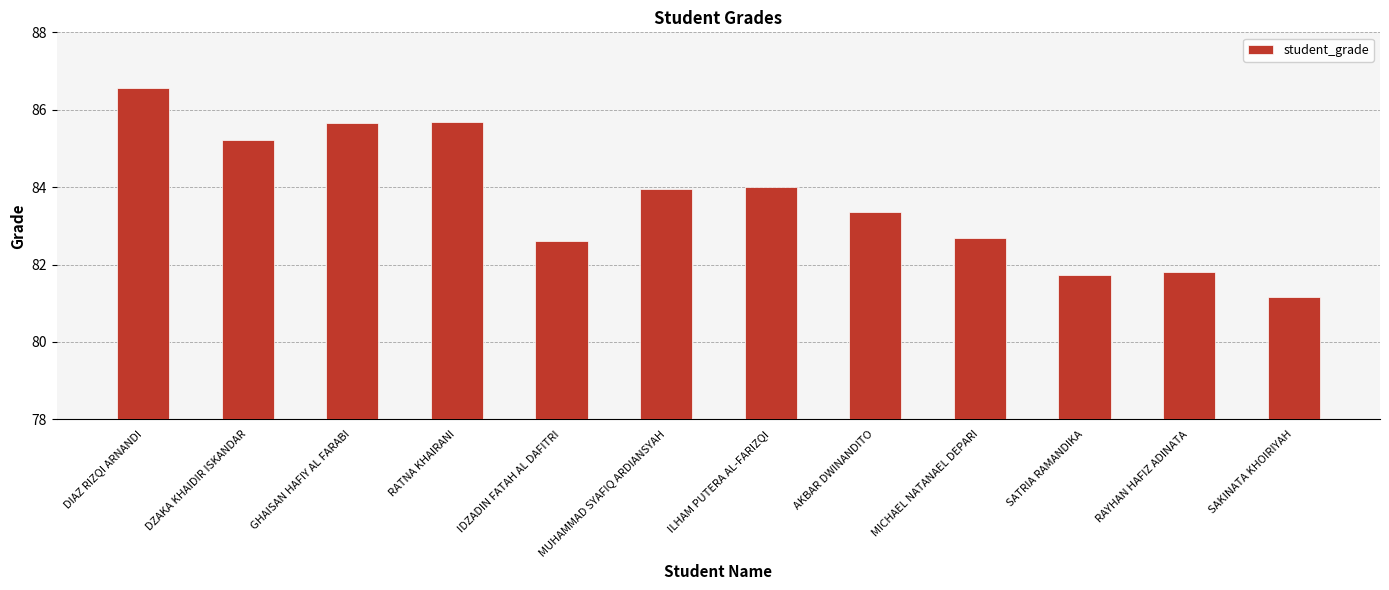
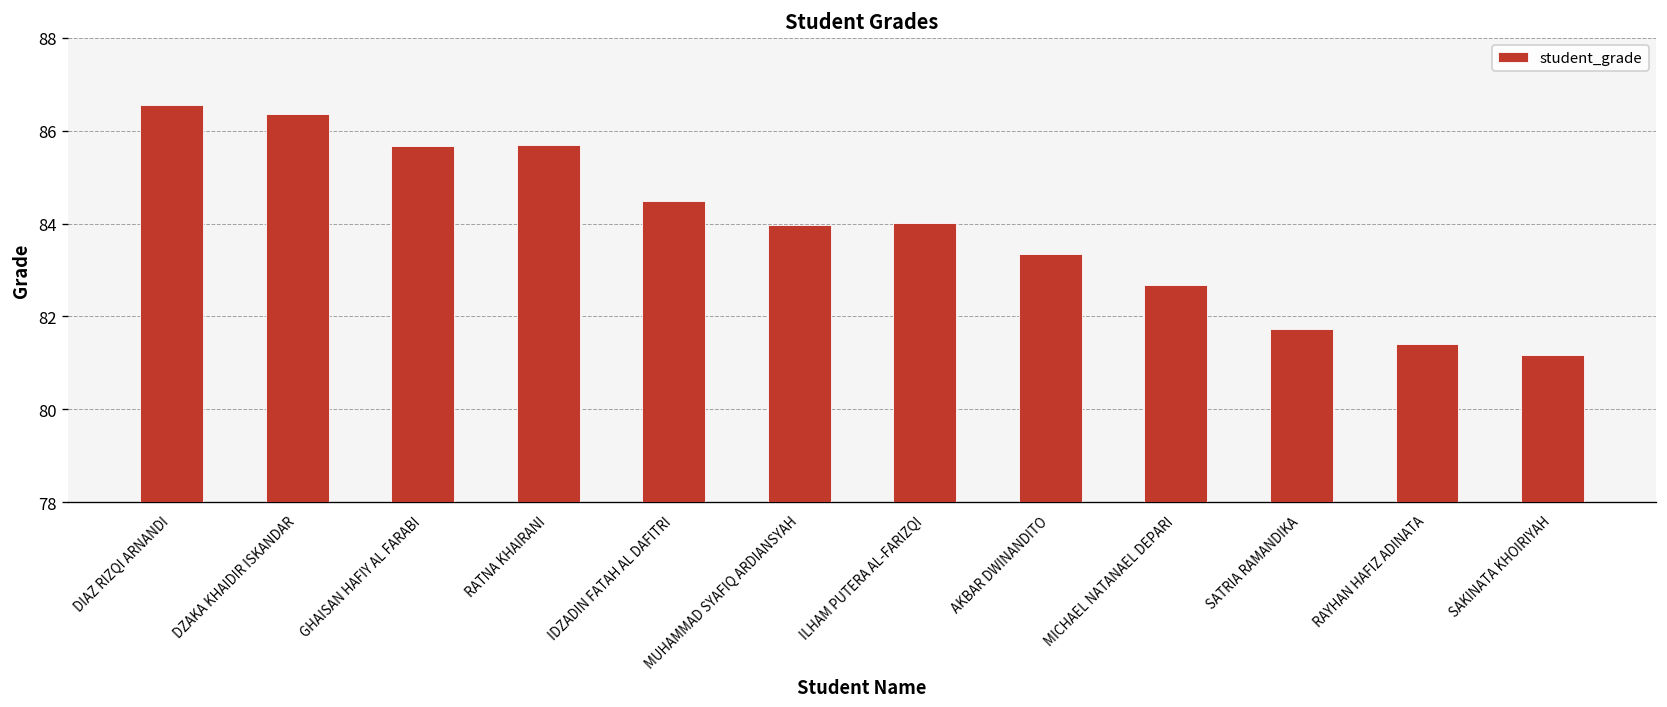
DZAKA KHAIDIR ISKANDAR: 85.2 -> 86.4
IDZADIN FATAH AL DAFITRI: 82.6 -> 84.5
RAYHAN HAFIZ ADINATA: 81.8 -> 81.4
